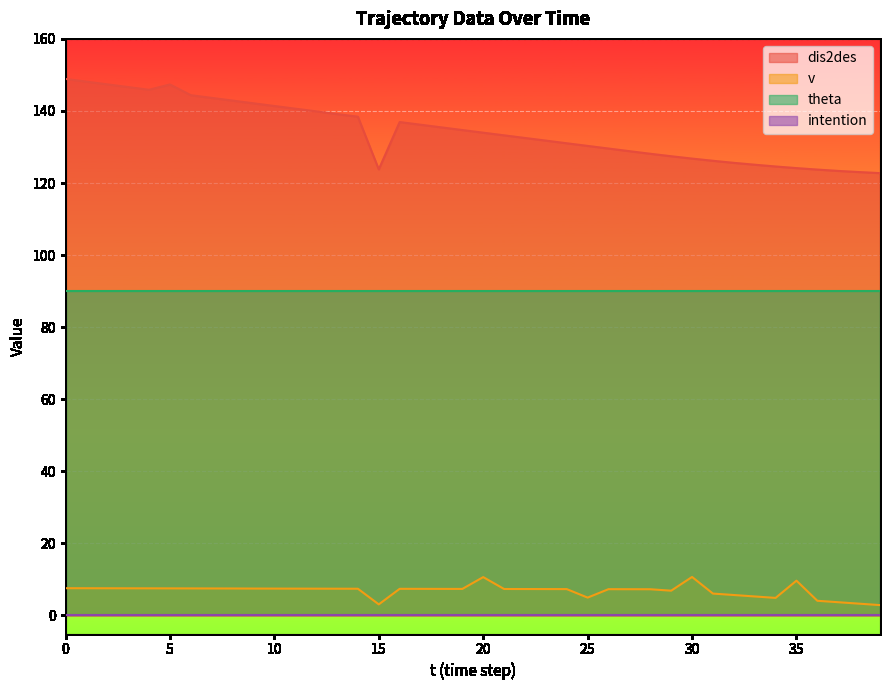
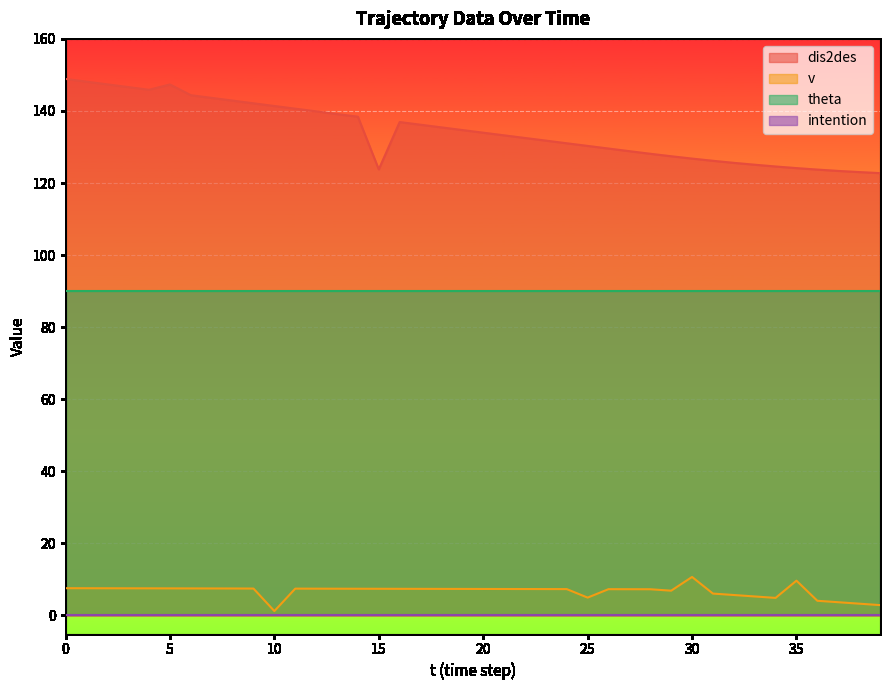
v, 10: 7 -> 1
v, 15: 3 -> 7
v, 20: 11 -> 7
